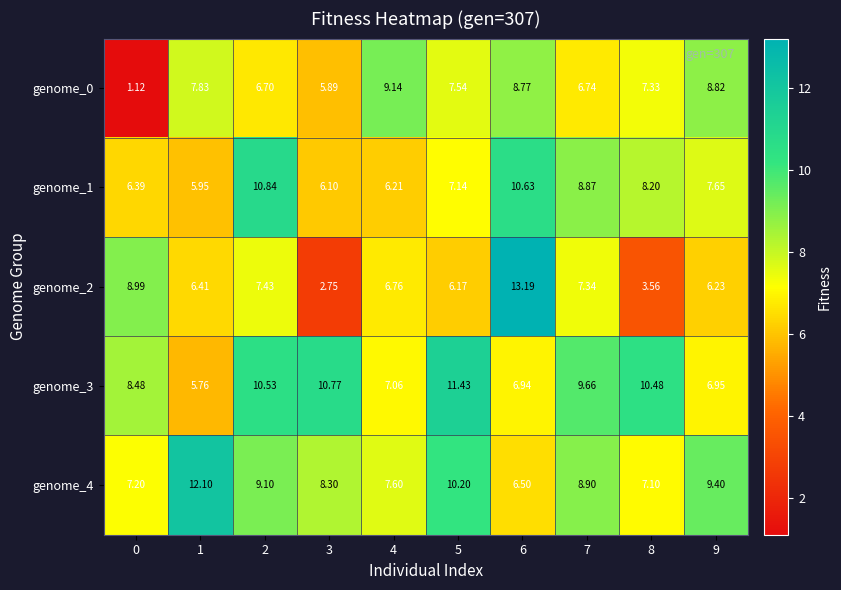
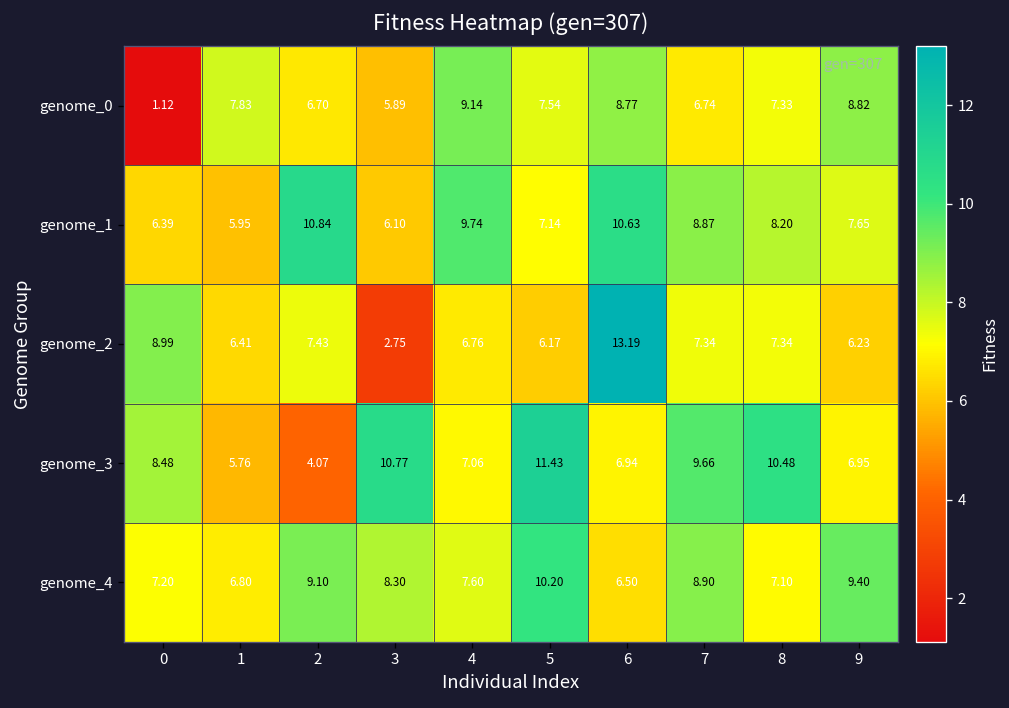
genome_1, 4: 6.21 -> 9.74
genome_2, 8: 3.56 -> 7.34
genome_3, 2: 10.53 -> 4.07
genome_4, 1: 12.10 -> 6.80
